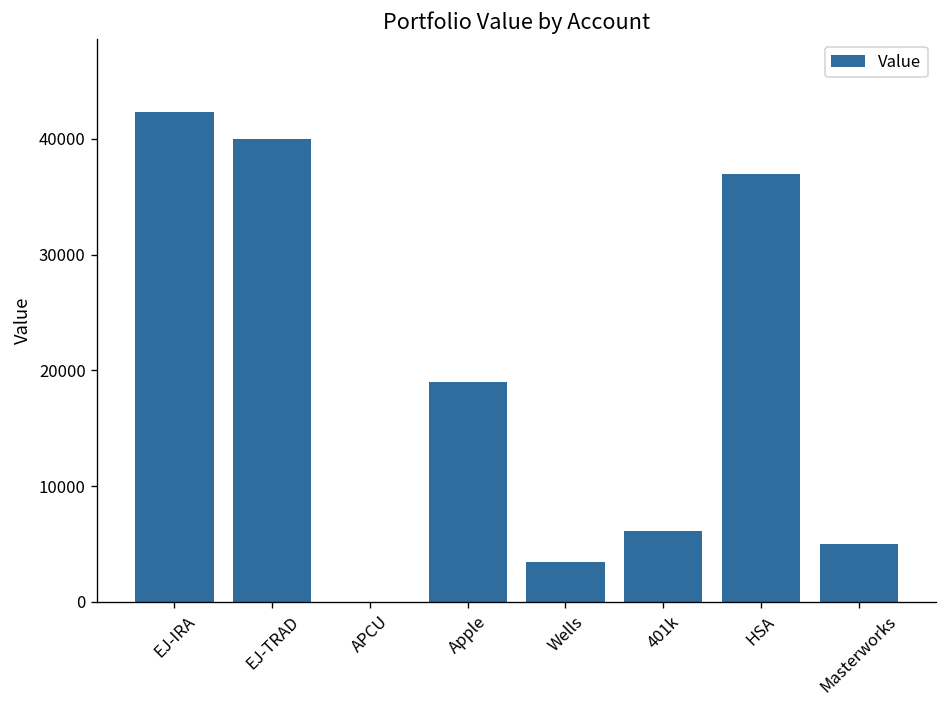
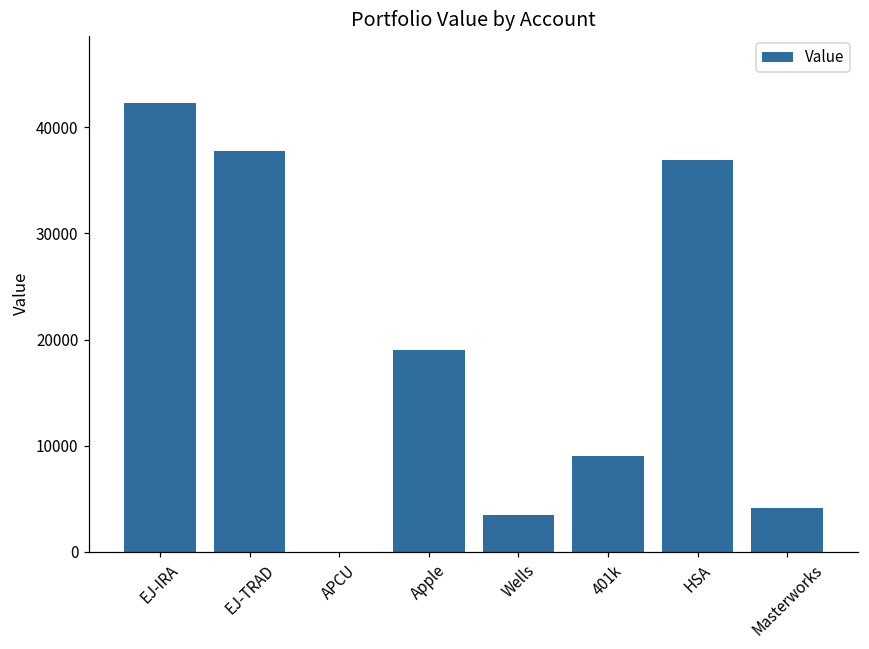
EJ-TRAD: 40000 -> 38000
401k: 6000 -> 9000
Masterworks: 5000 -> 4000
